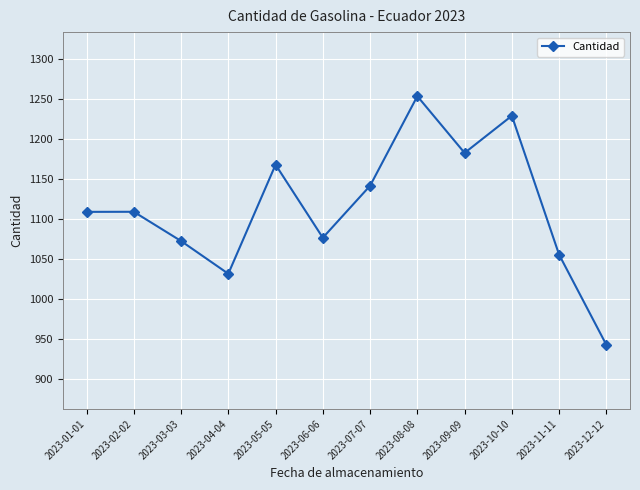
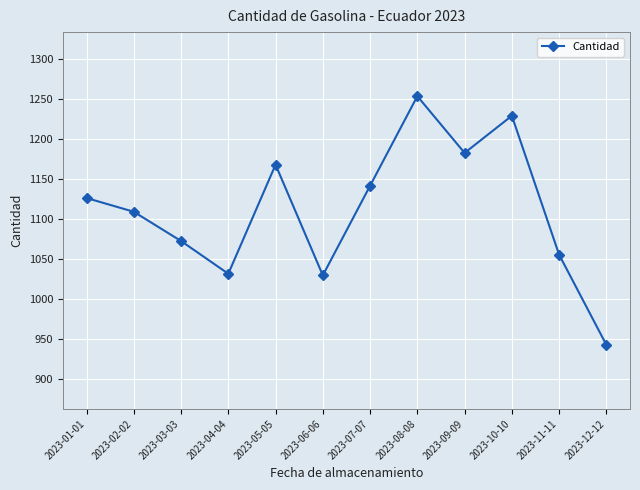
2023-01-01: 1110 -> 1130
2023-06-06: 1080 -> 1030
